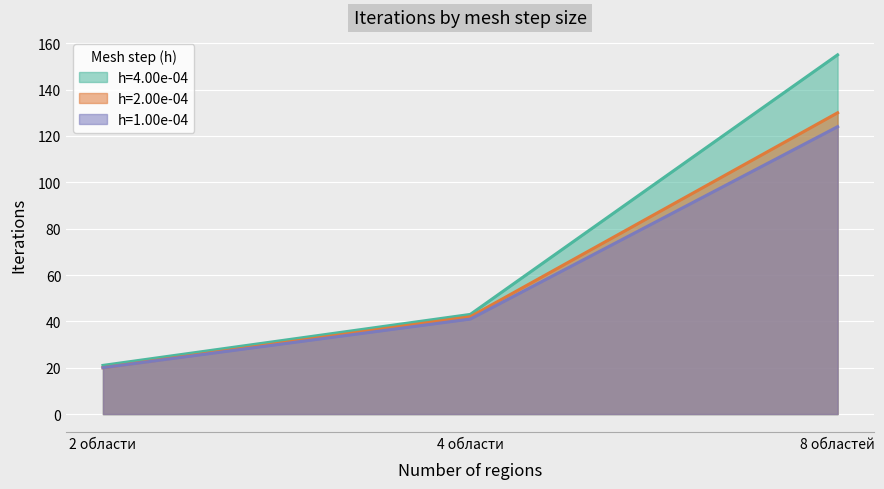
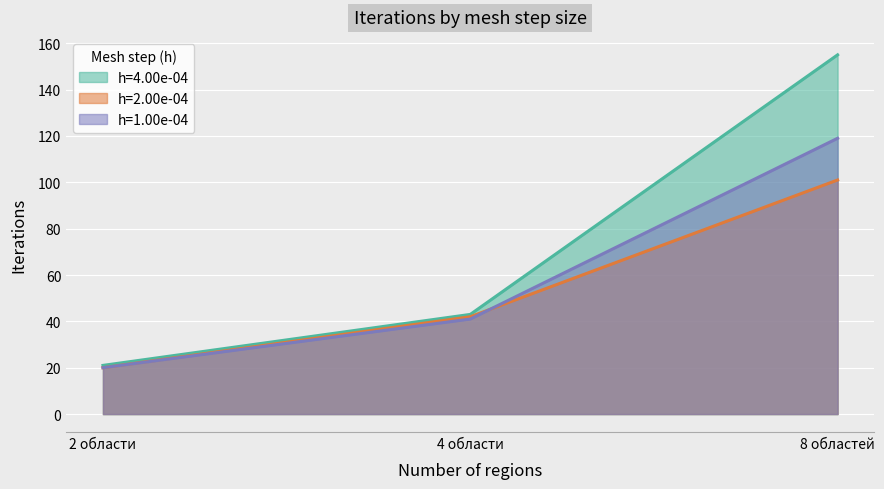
h=2.00e-04, 8 областей: 130 -> 101
h=1.00e-04, 8 областей: 124 -> 119
